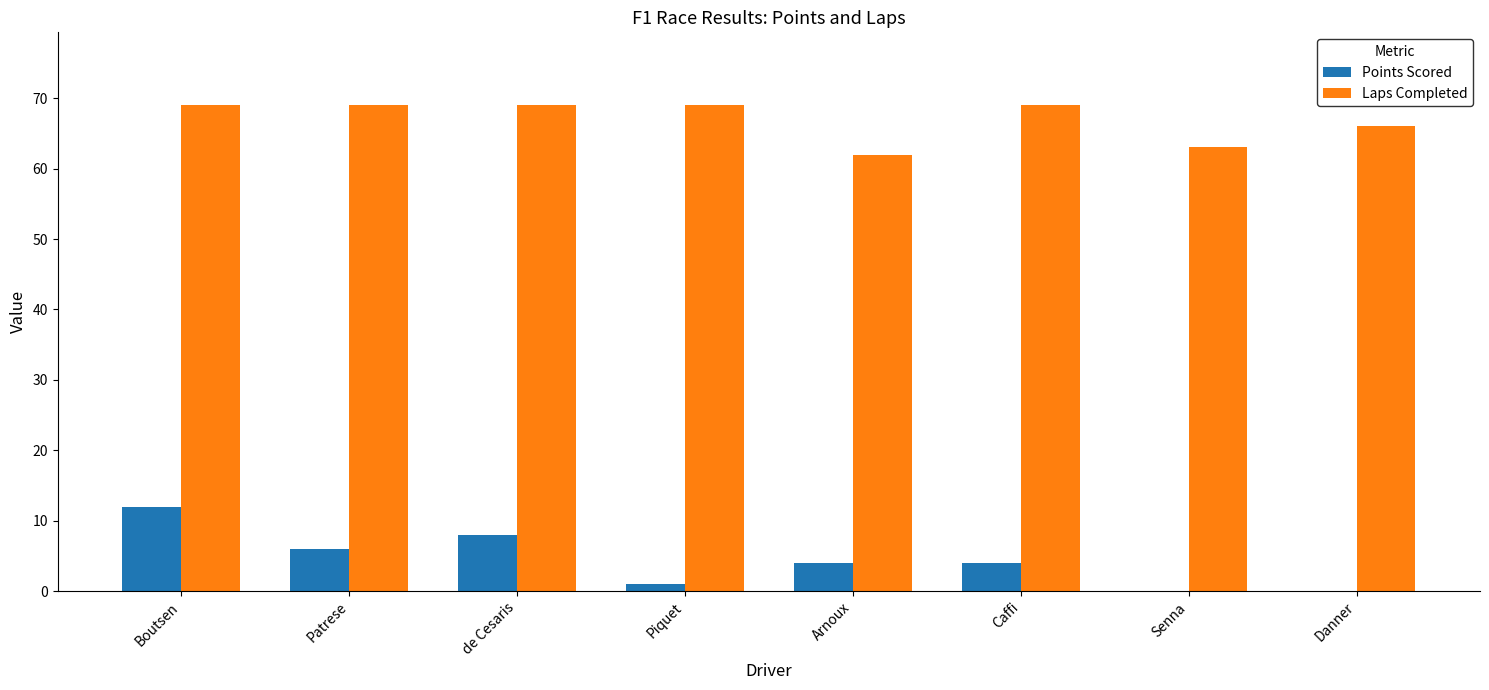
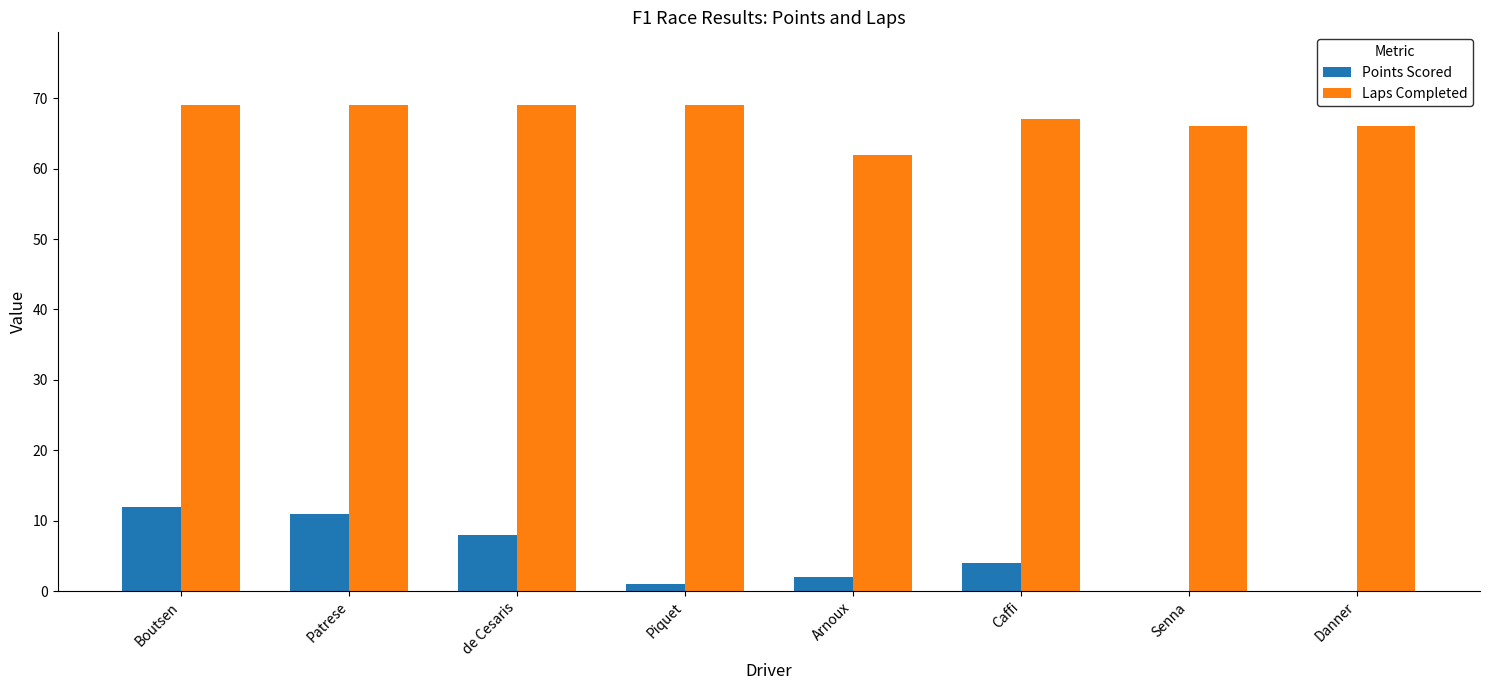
Points Scored, Patrese: 6 -> 11
Points Scored, Arnoux: 4 -> 2
Laps Completed, Caffi: 69 -> 67
Laps Completed, Senna: 63 -> 66
